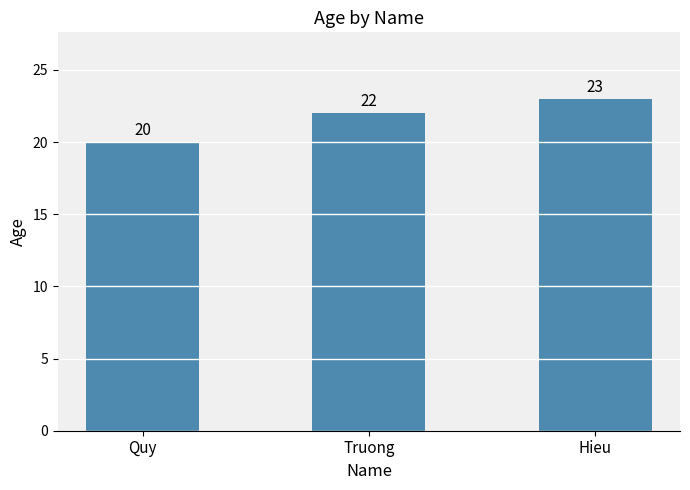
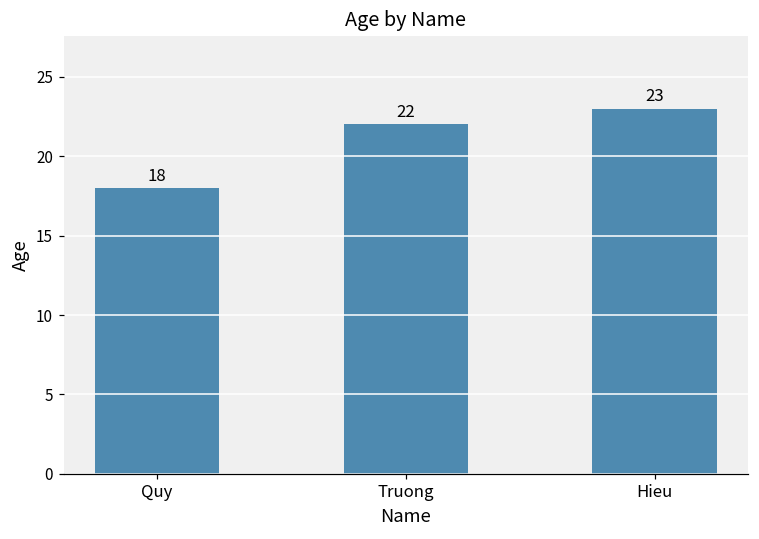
Quy: 20 -> 18
